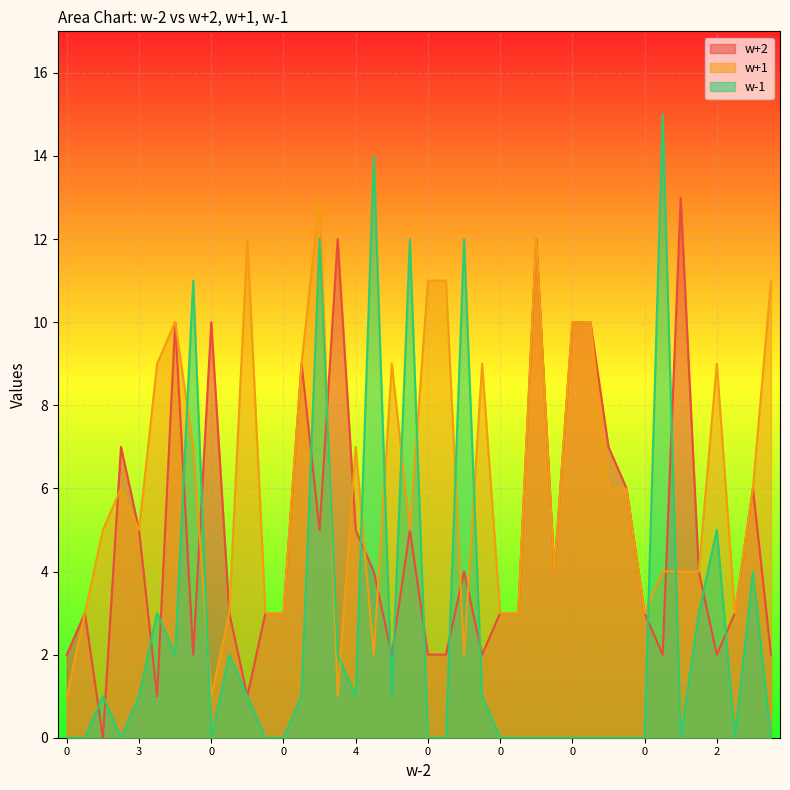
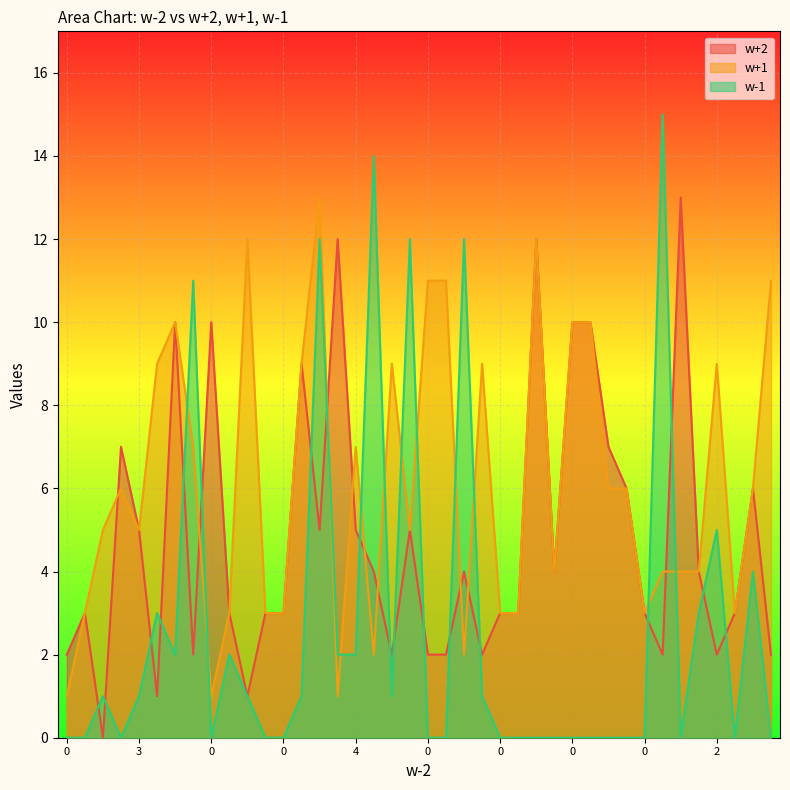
w-1, 4: 1 -> 2
